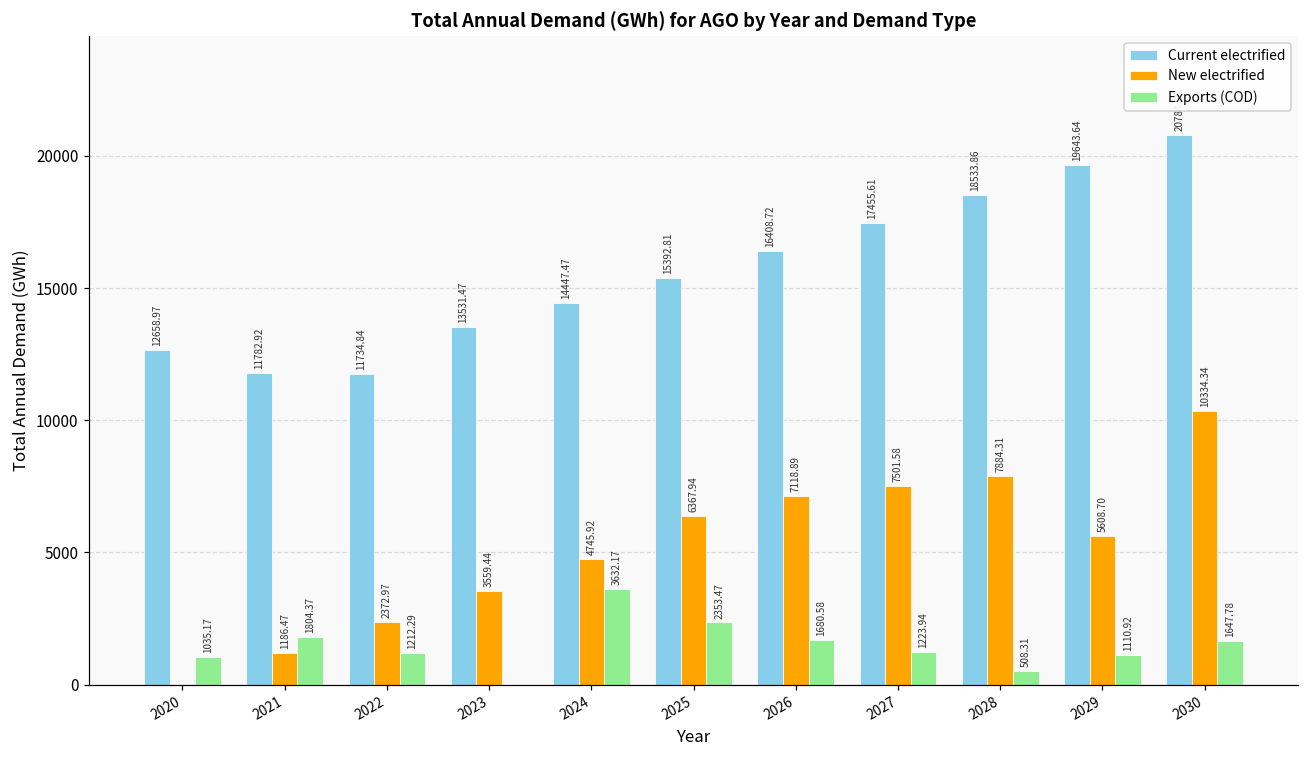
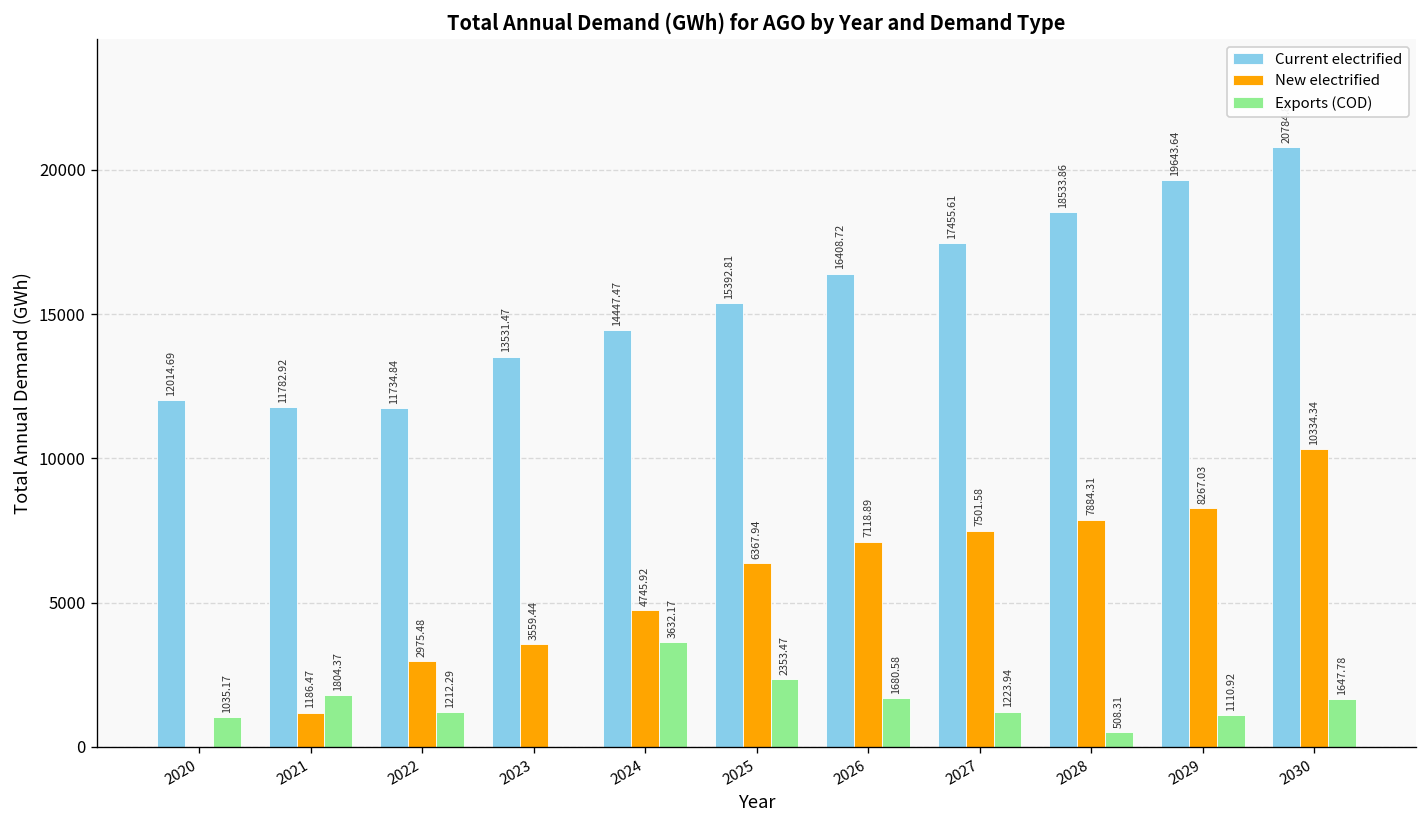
Current electrified, 2020: 12658.97 -> 12014.69
New electrified, 2022: 2372.97 -> 2975.48
New electrified, 2029: 5608.70 -> 8267.03
